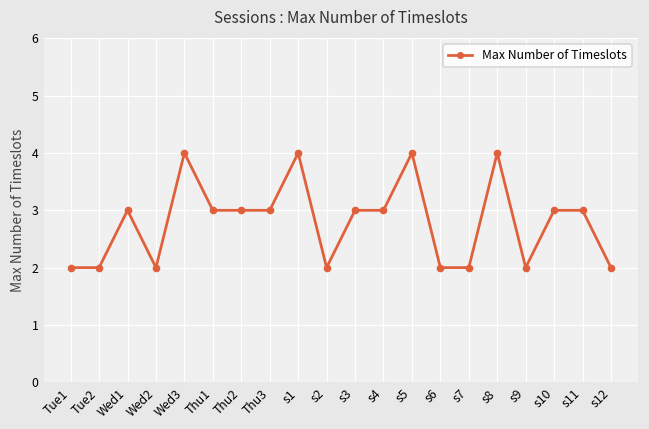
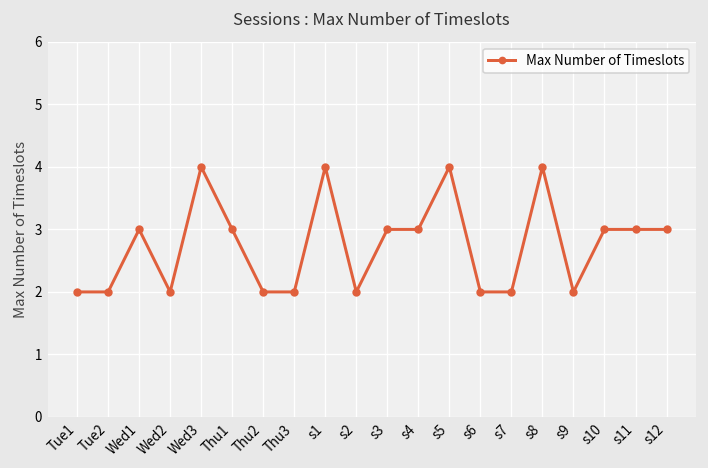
Thu2: 3 -> 2
Thu3: 3 -> 2
s12: 2 -> 3
